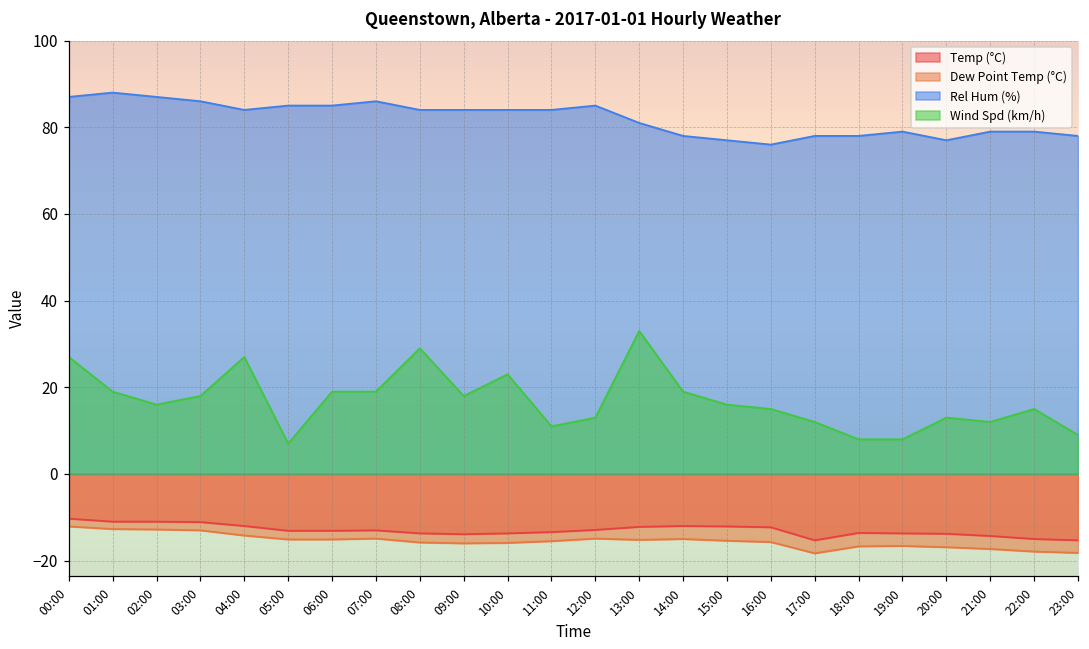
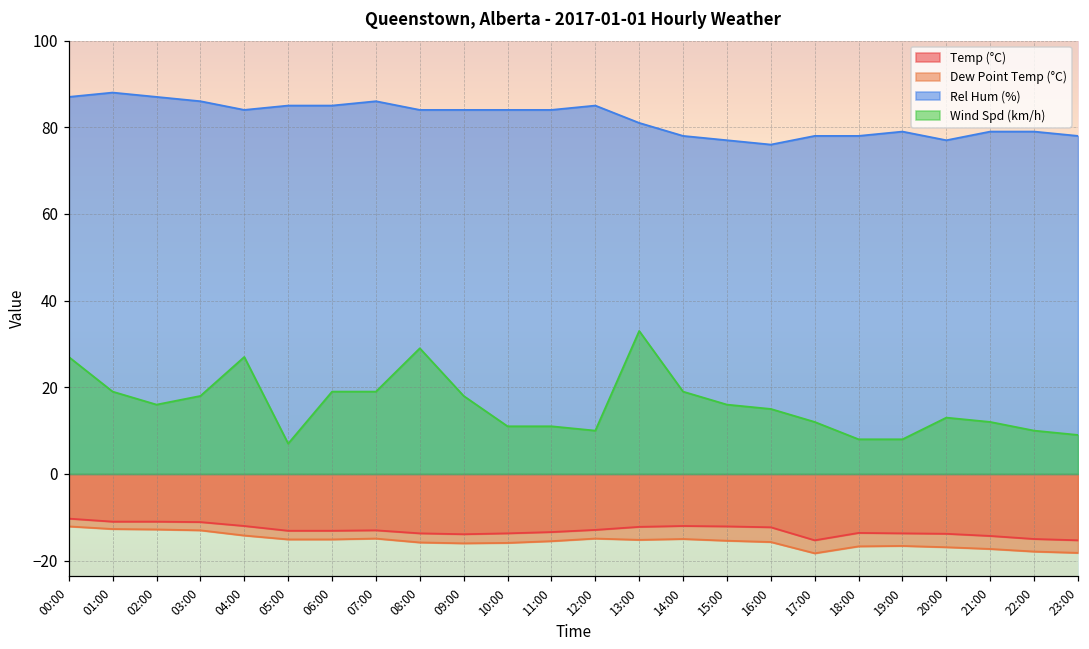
Wind Spd (km/h), 10:00: 23 -> 11
Wind Spd (km/h), 12:00: 13 -> 10
Wind Spd (km/h), 22:00: 15 -> 10
